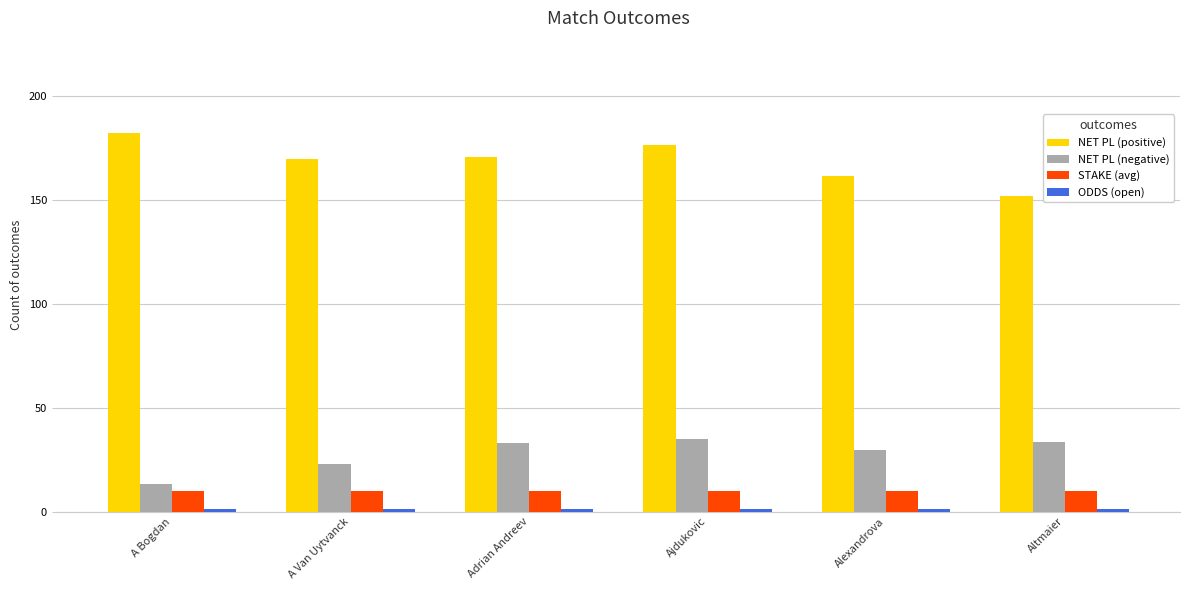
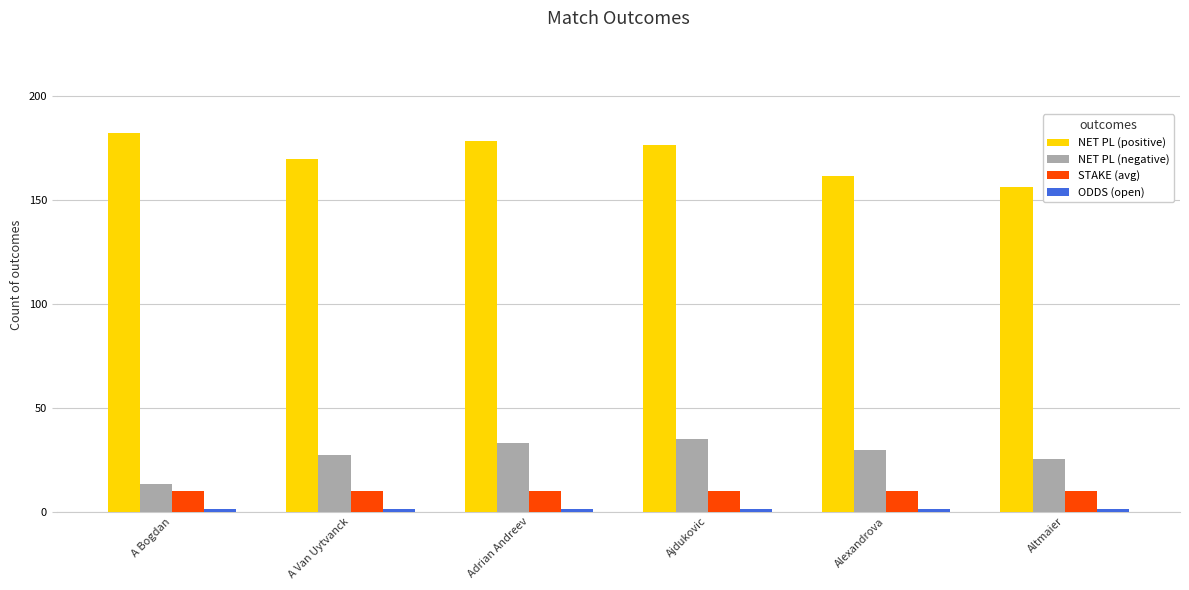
NET PL (negative), A Van Uytvanck: 23 -> 27
NET PL (positive), Adrian Andreev: 171 -> 178
NET PL (positive), Altmaier: 152 -> 156
NET PL (negative), Altmaier: 33 -> 25
